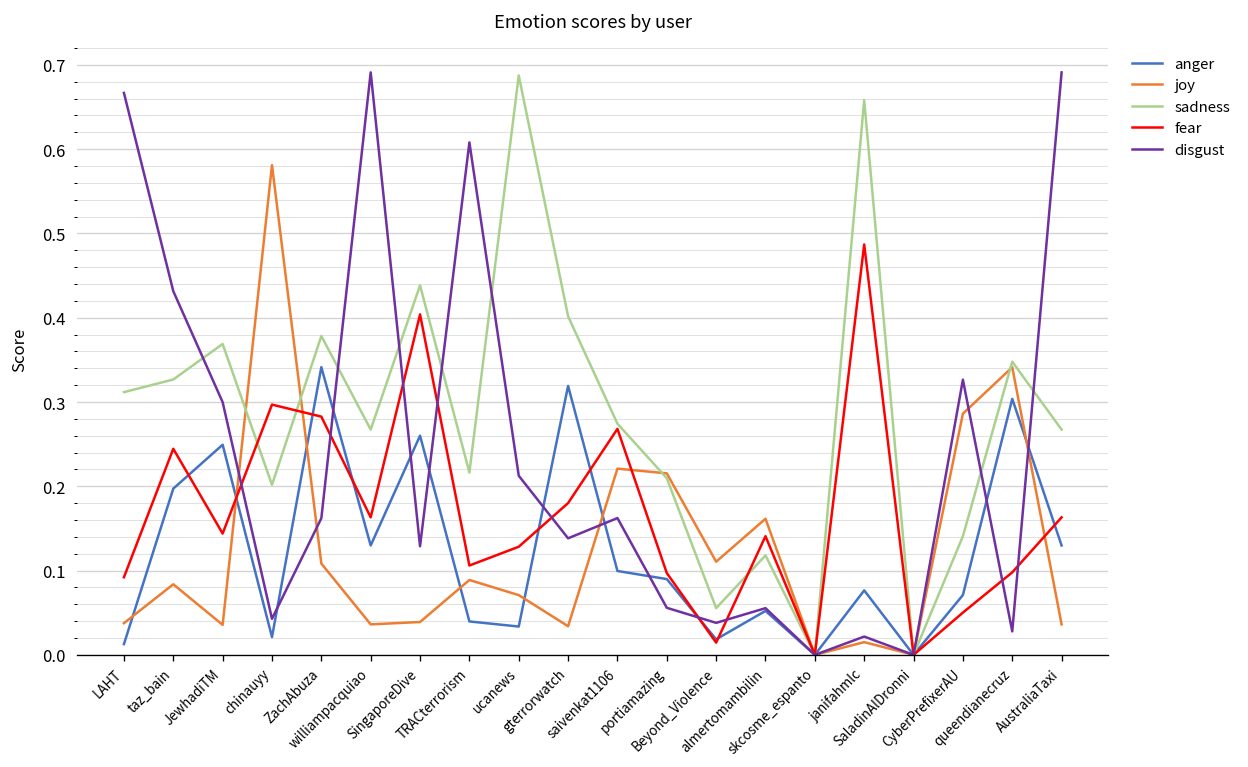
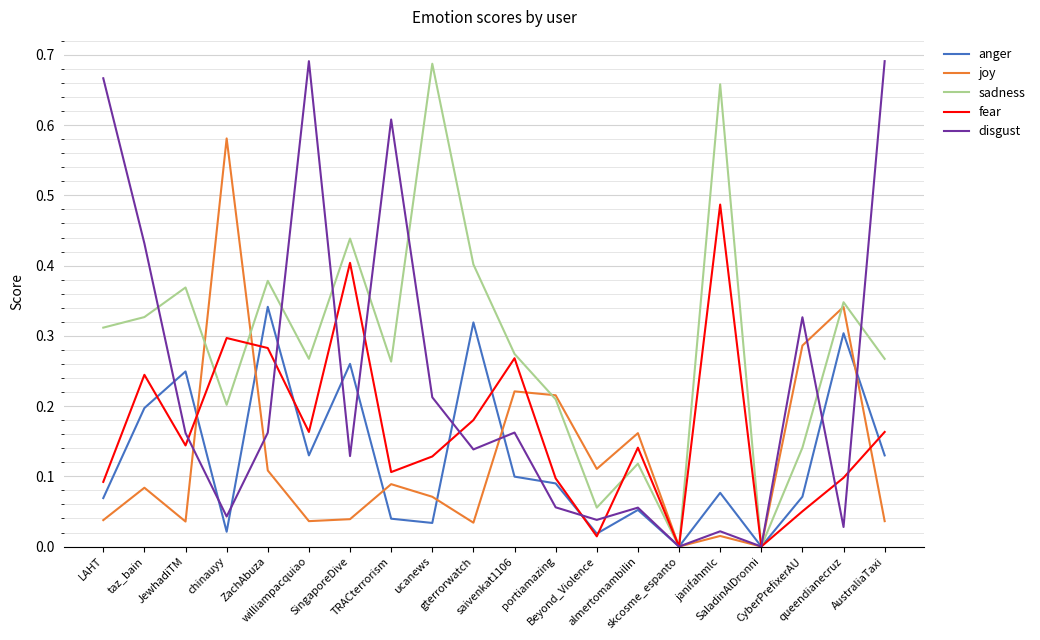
anger, LAHT: 0.01 -> 0.07
disgust, JewhadiTM: 0.30 -> 0.16
sadness, TRACterrorism: 0.22 -> 0.26
